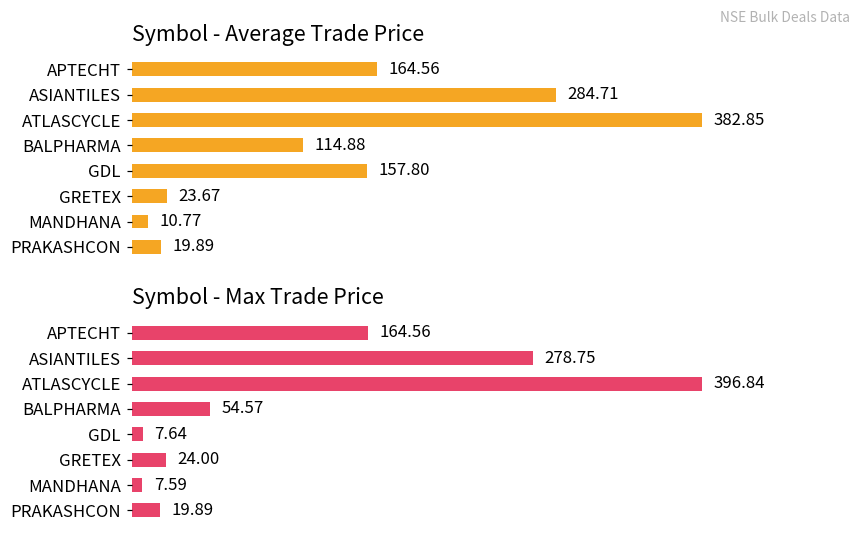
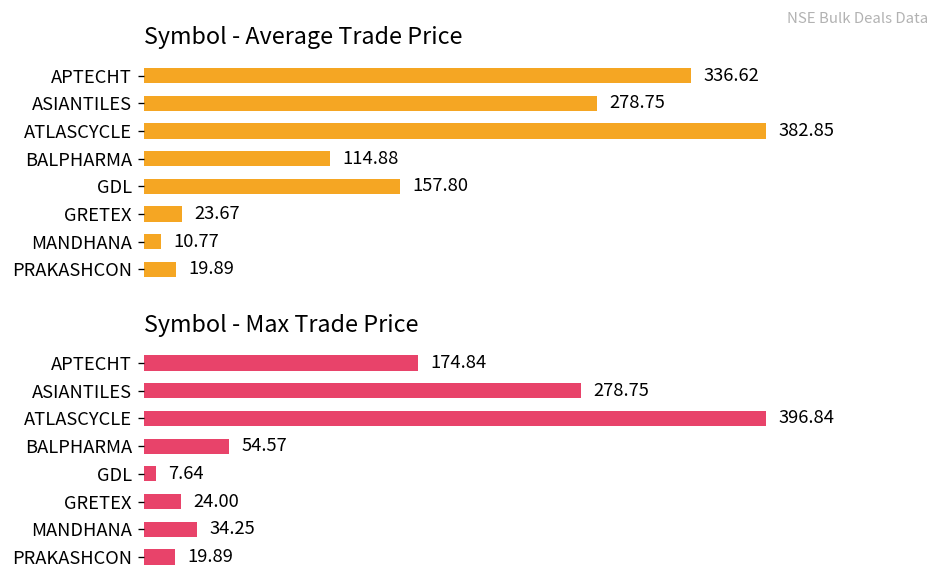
Symbol - Average Trade Price, APTECHT: 164.56 -> 336.62
Symbol - Average Trade Price, ASIANTILES: 284.71 -> 278.75
Symbol - Max Trade Price, APTECHT: 164.56 -> 174.84
Symbol - Max Trade Price, MANDHANA: 7.59 -> 34.25
